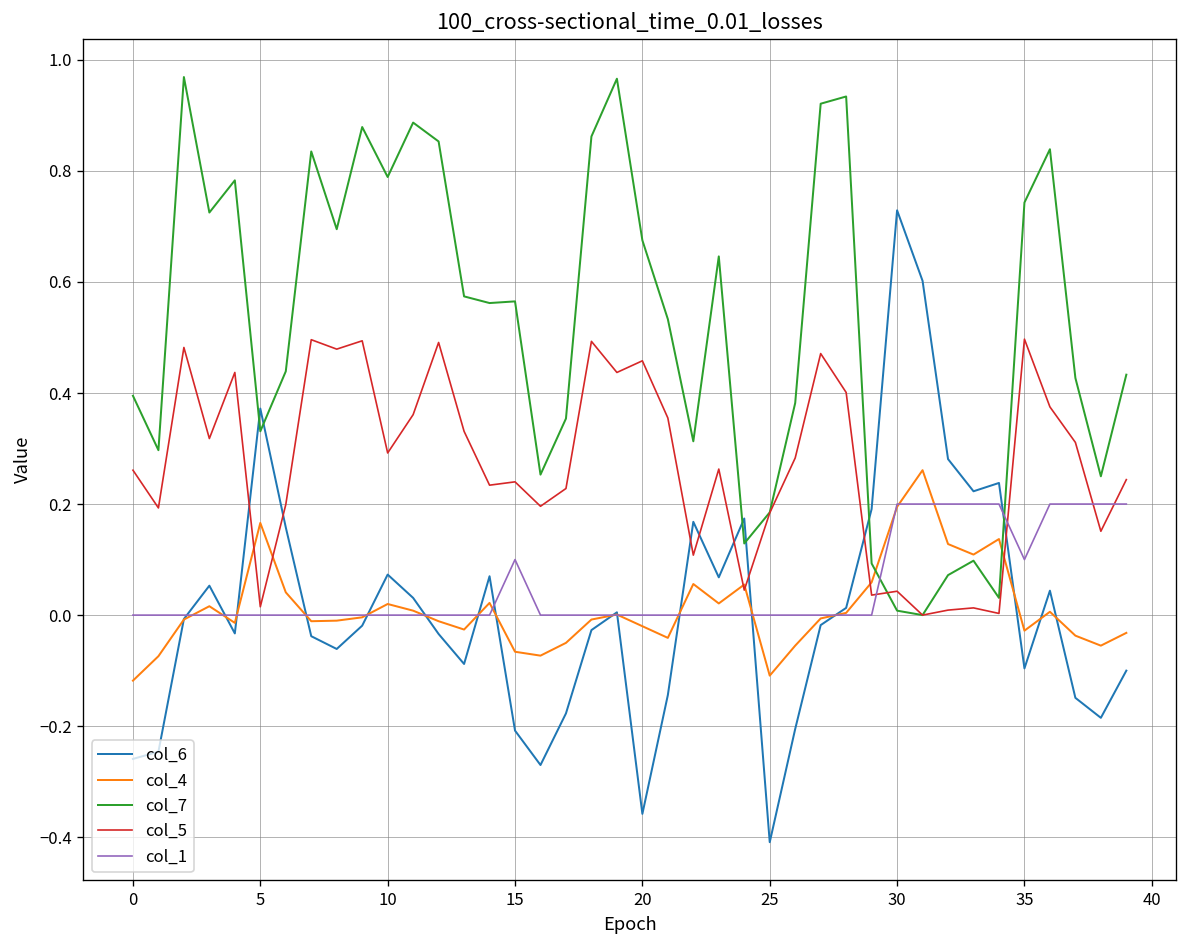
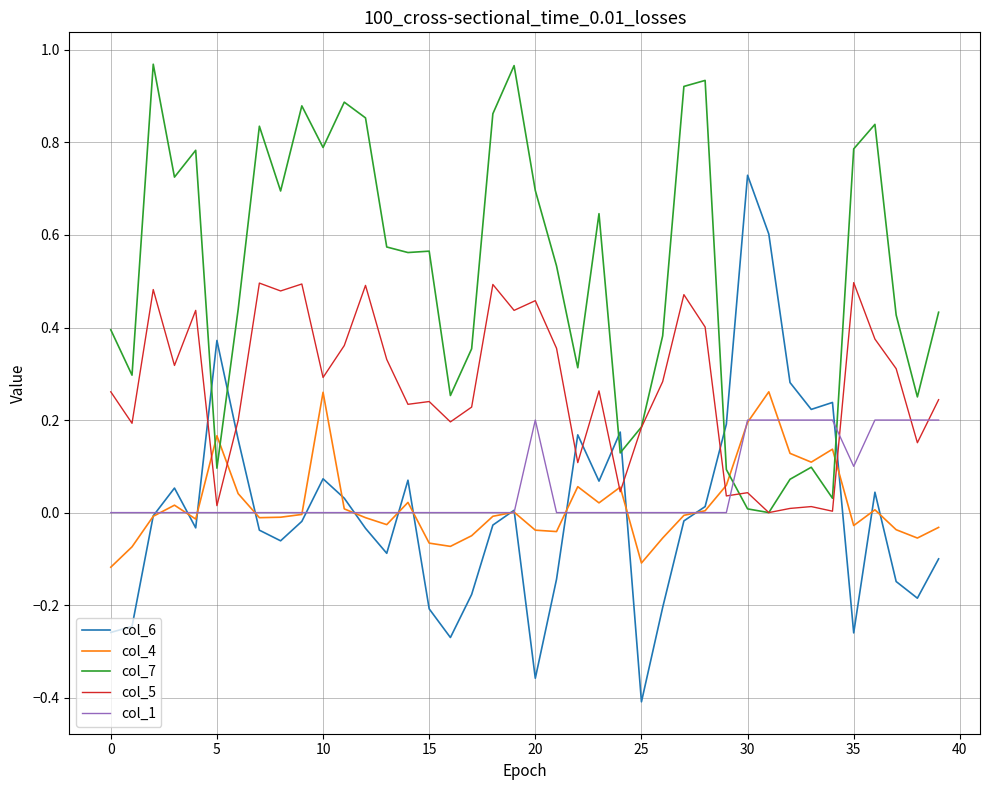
col_7, 5: 0.33 -> 0.10
col_4, 10: 0.02 -> 0.26
col_1, 15: 0.1 -> 0.0
col_4, 20: -0.02 -> -0.04
col_7, 20: 0.68 -> 0.70
col_1, 20: 0.0 -> 0.2
col_6, 35: -0.10 -> -0.26
col_7, 35: 0.74 -> 0.79
